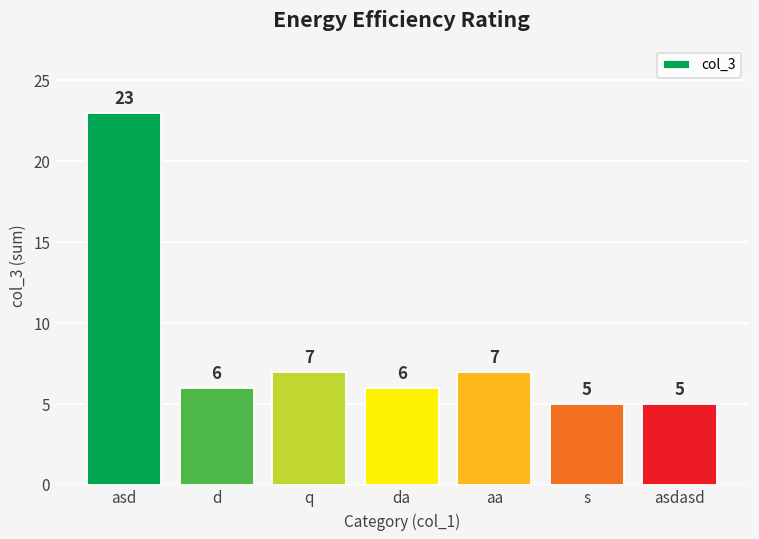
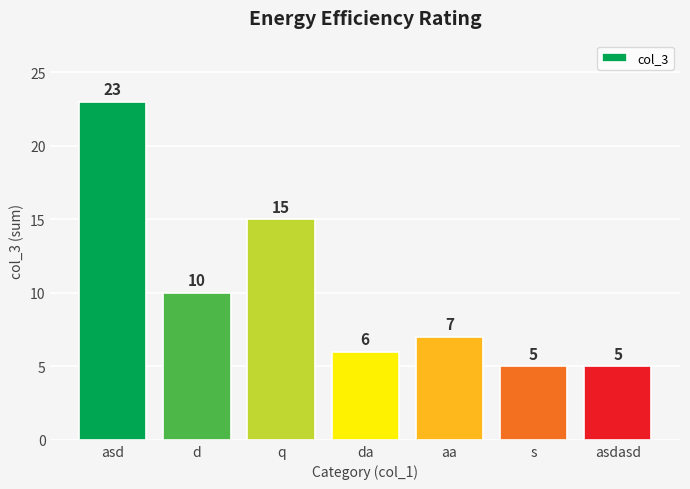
d: 6 -> 10
q: 7 -> 15
